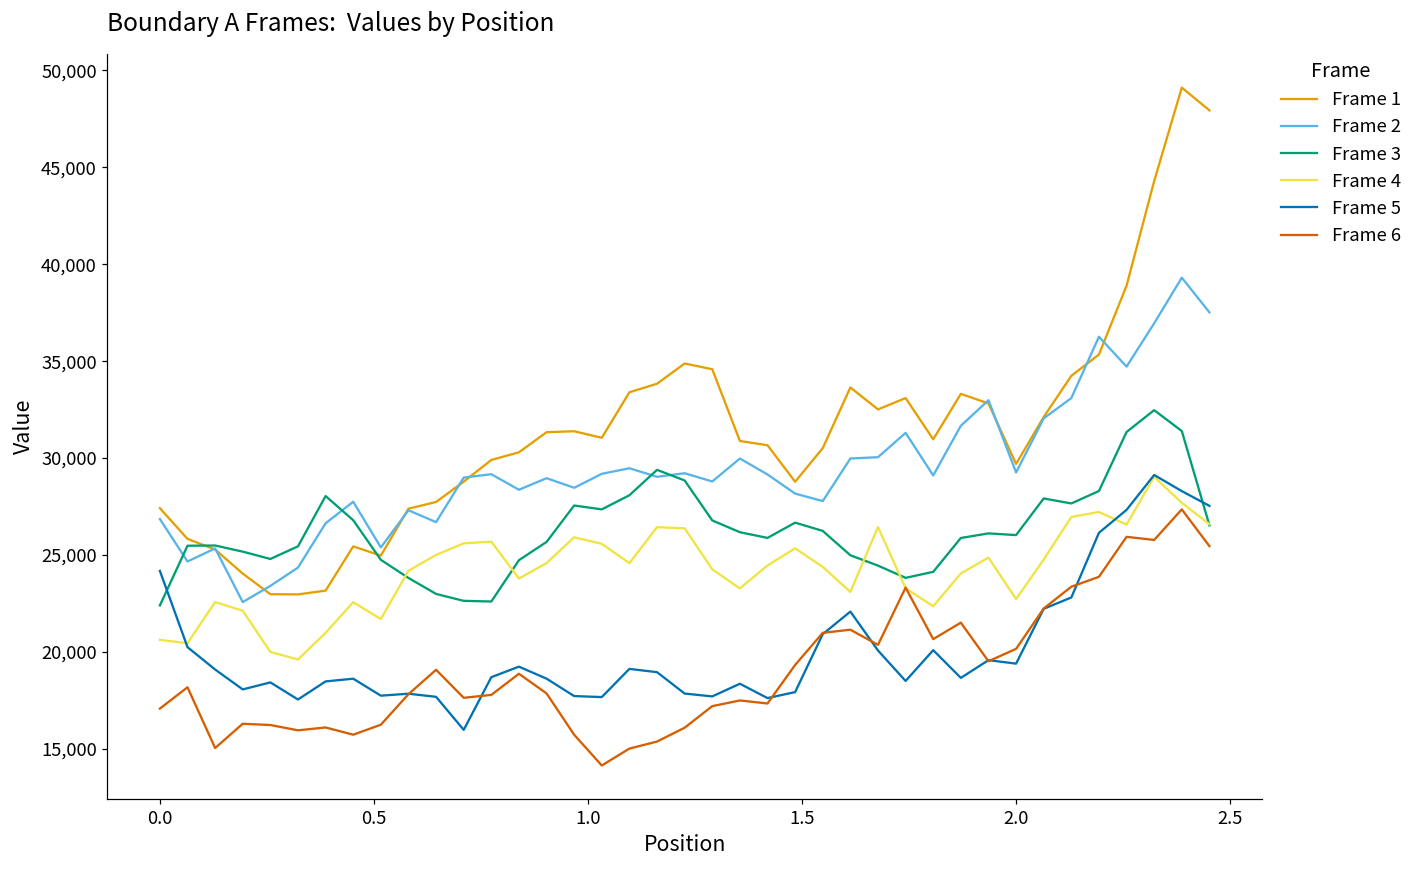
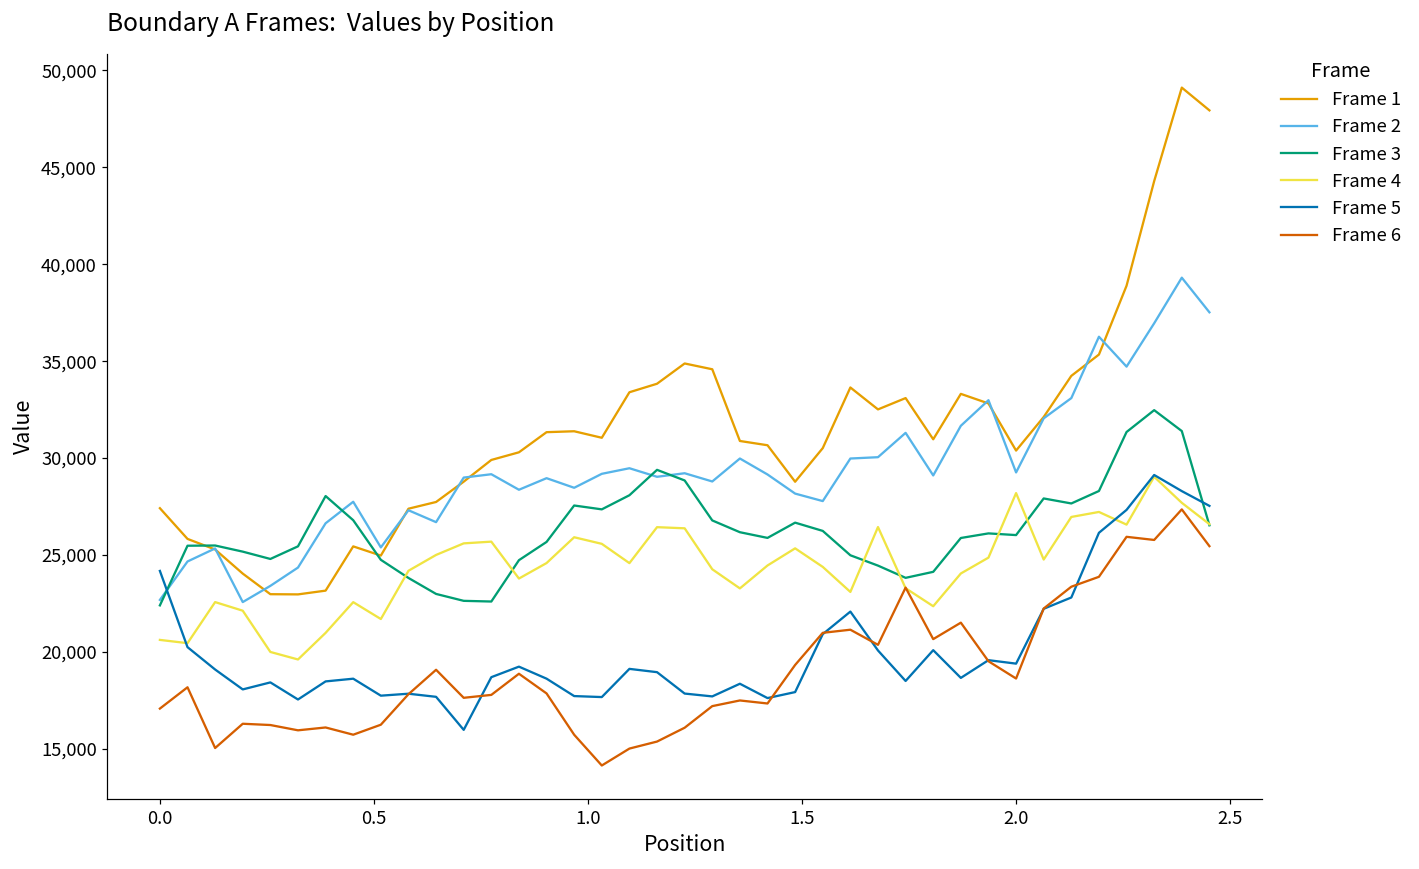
Frame 2, 0.0: 26,900 -> 22,700
Frame 1, 2.0: 29,700 -> 30,400
Frame 4, 2.0: 22,700 -> 28,200
Frame 6, 2.0: 20,200 -> 18,600
